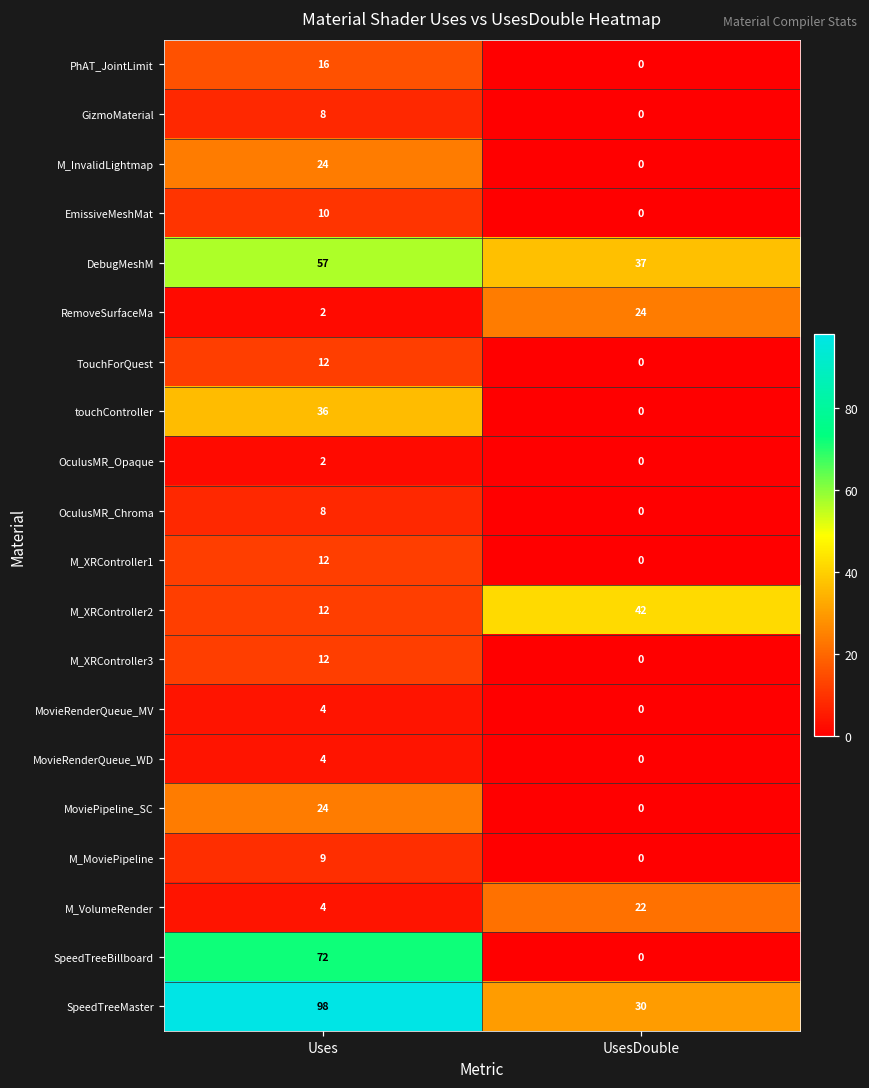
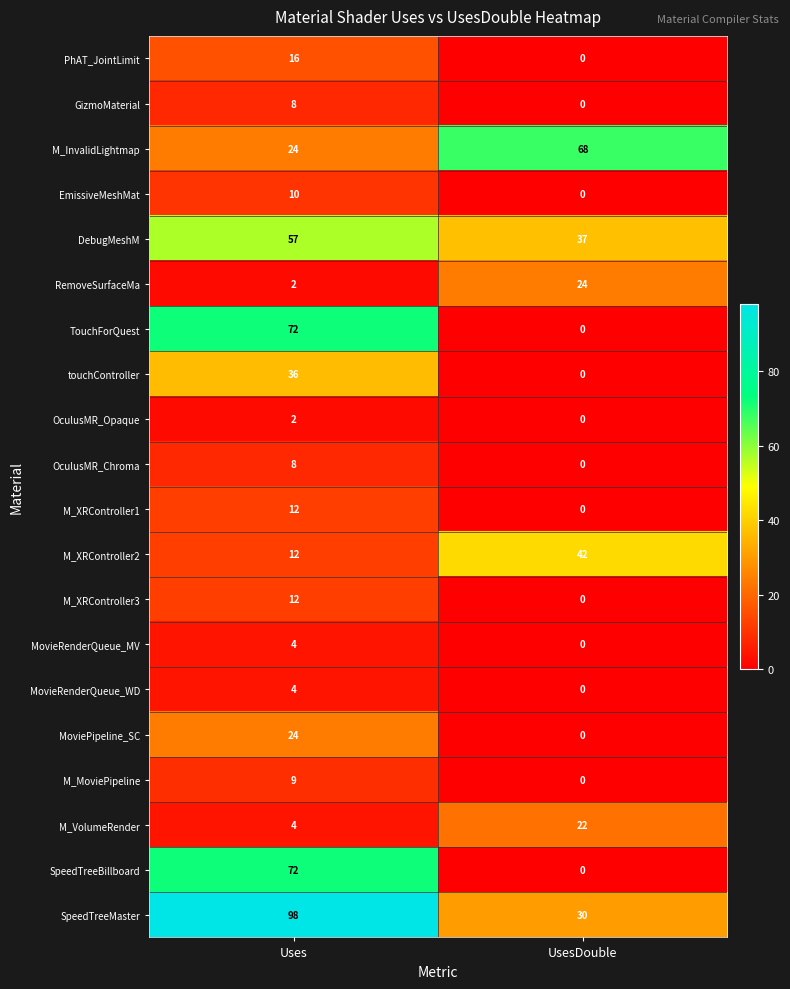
M_InvalidLightmap, UsesDouble: 0 -> 68
TouchForQuest, Uses: 12 -> 72
